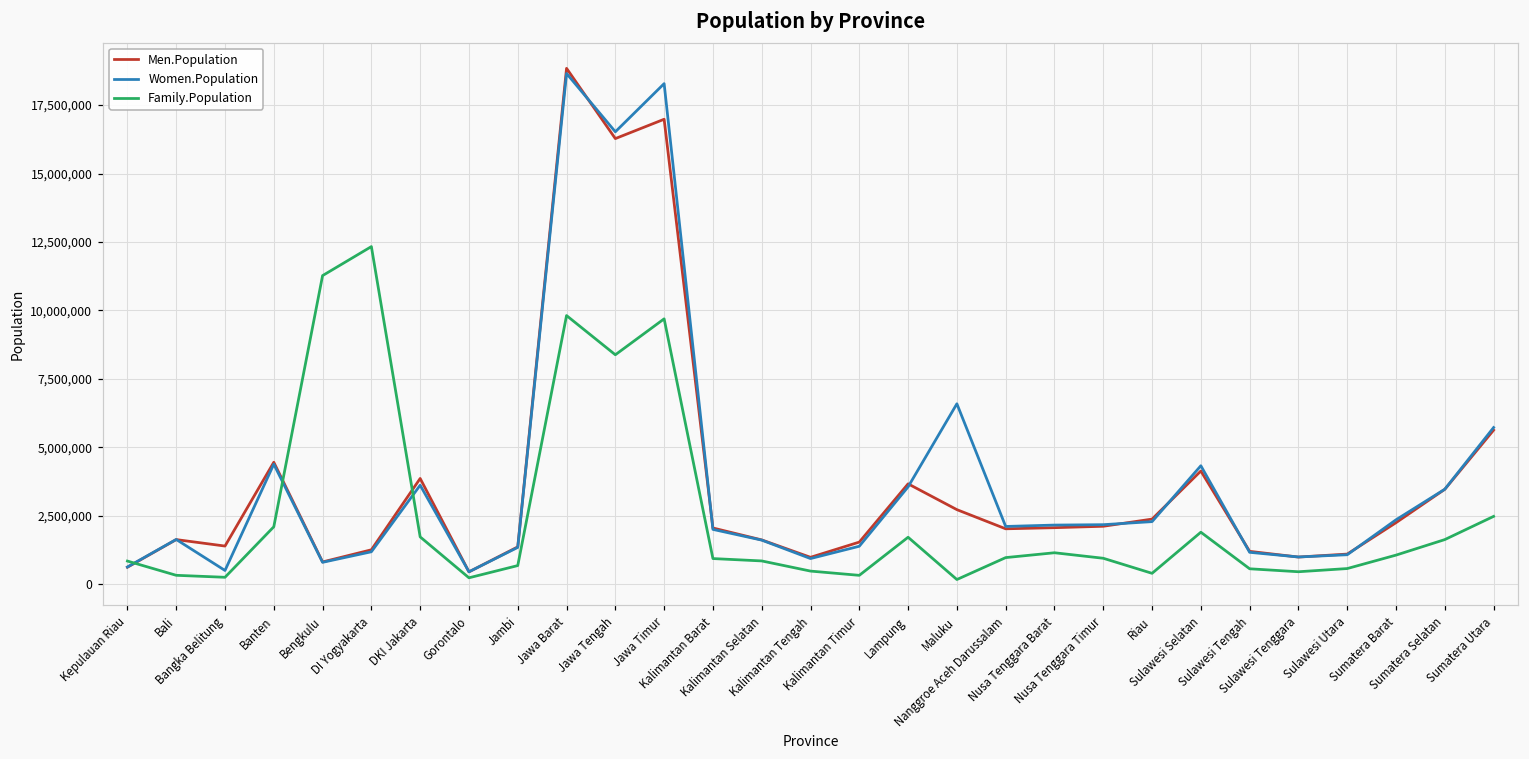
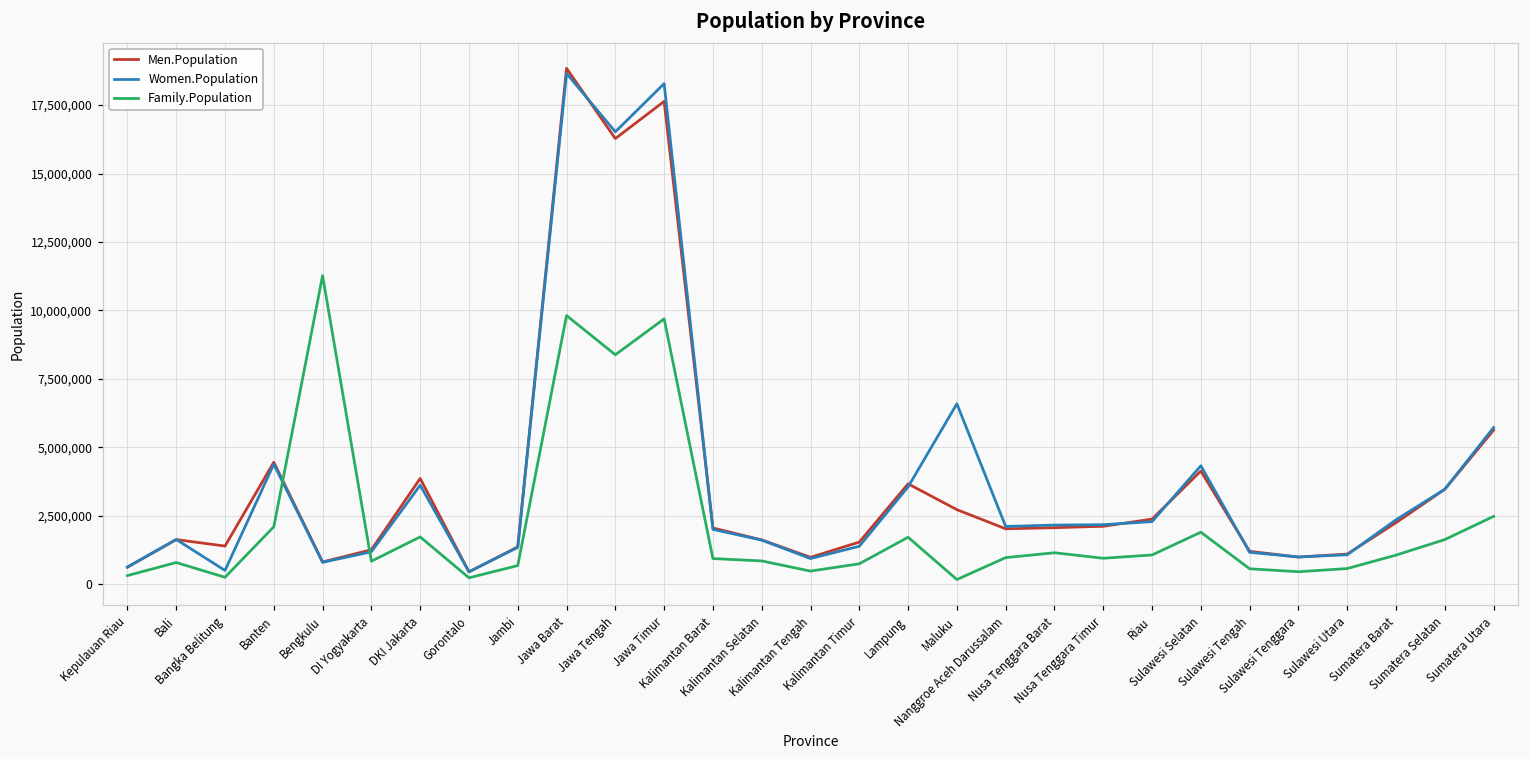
Family.Population, Kepulauan Riau: 800,000 -> 300,000
Family.Population, Bali: 300,000 -> 800,000
Family.Population, DI Yogyakarta: 12,300,000 -> 800,000
Men.Population, Jawa Timur: 17,000,000 -> 17,600,000
Family.Population, Kalimantan Timur: 300,000 -> 700,000
Family.Population, Riau: 400,000 -> 1,100,000
